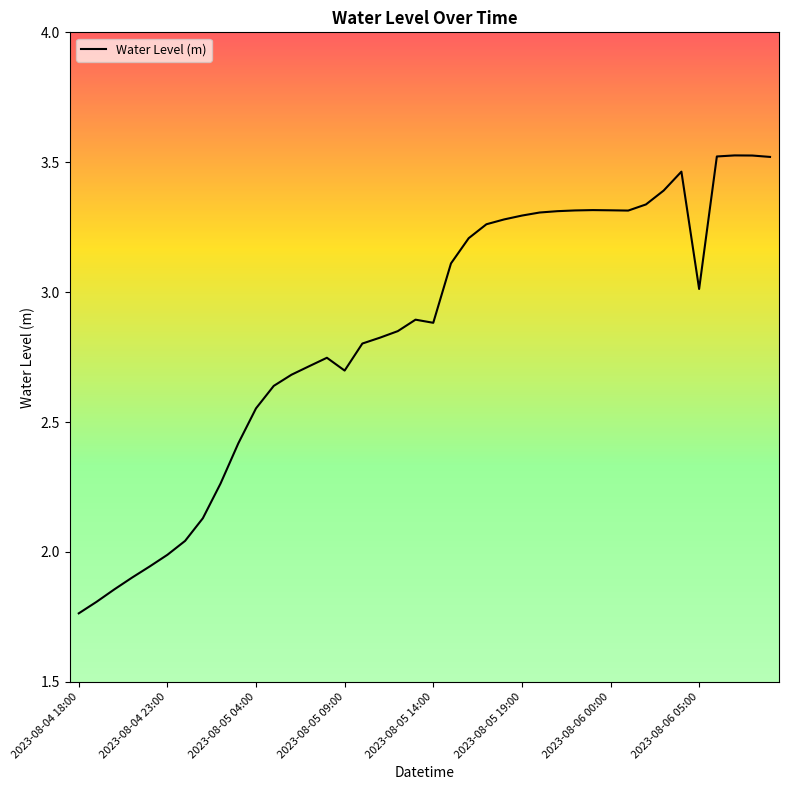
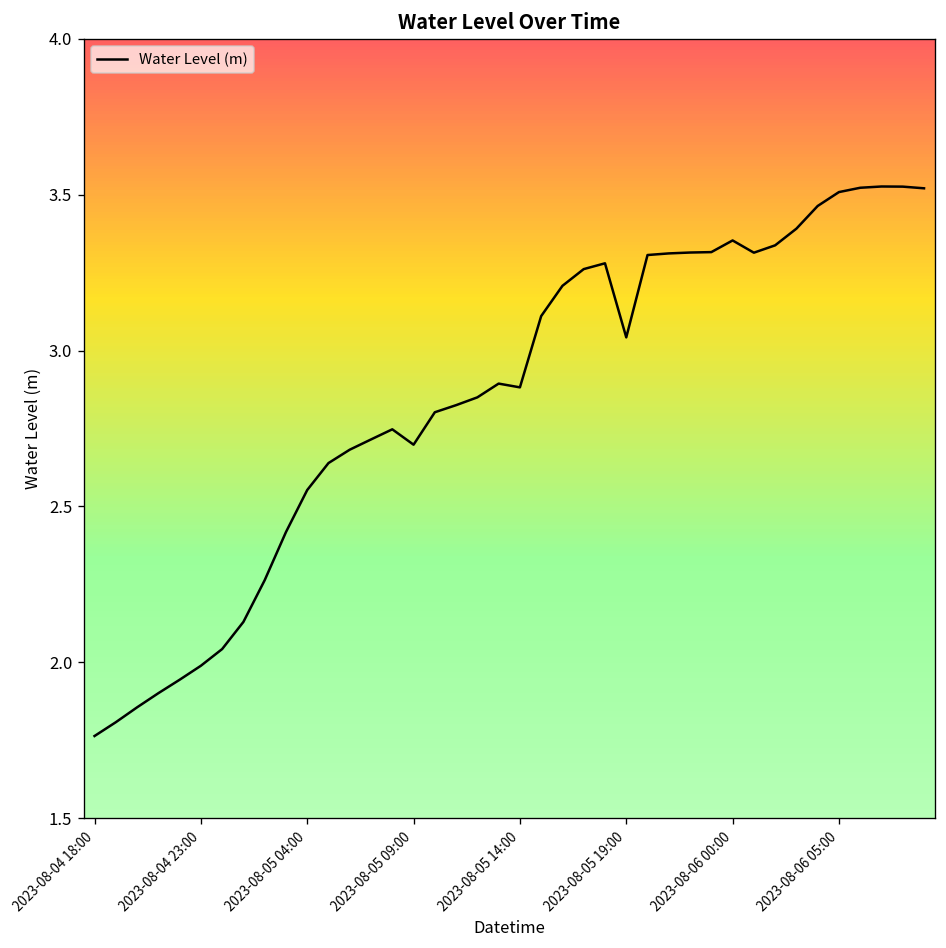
2023-08-05 19:00: 3.29 -> 3.04
2023-08-06 00:00: 3.32 -> 3.35
2023-08-06 05:00: 3.01 -> 3.51
